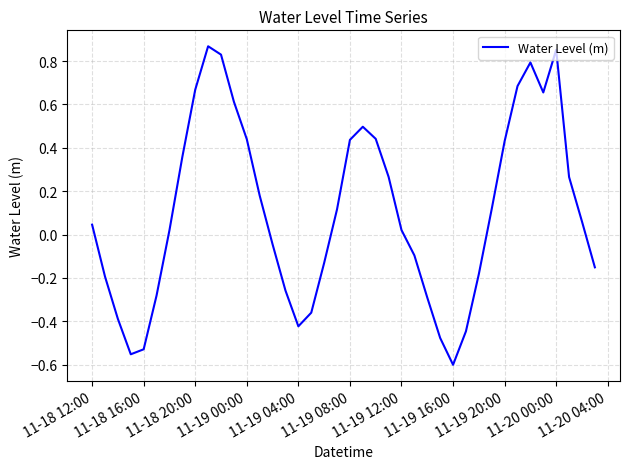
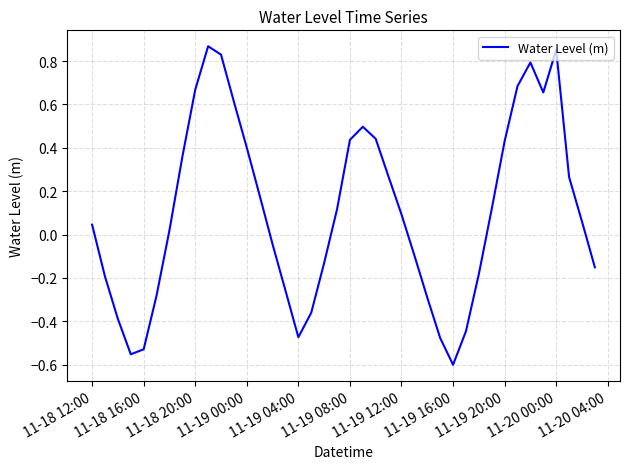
11-19 00:00: 0.44 -> 0.40
11-19 04:00: -0.42 -> -0.47
11-19 12:00: 0.02 -> 0.09
